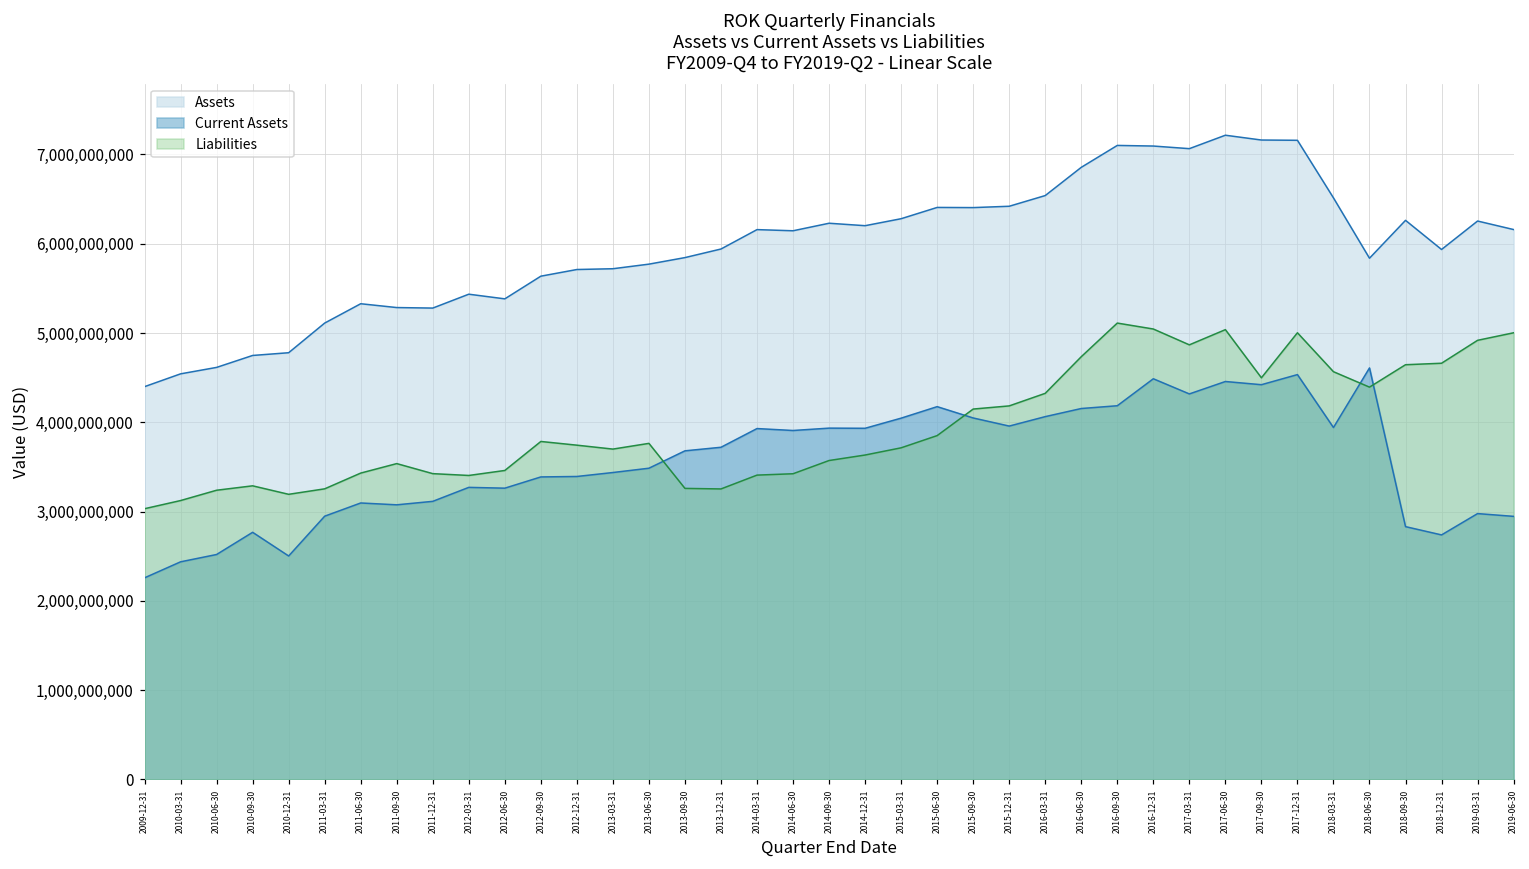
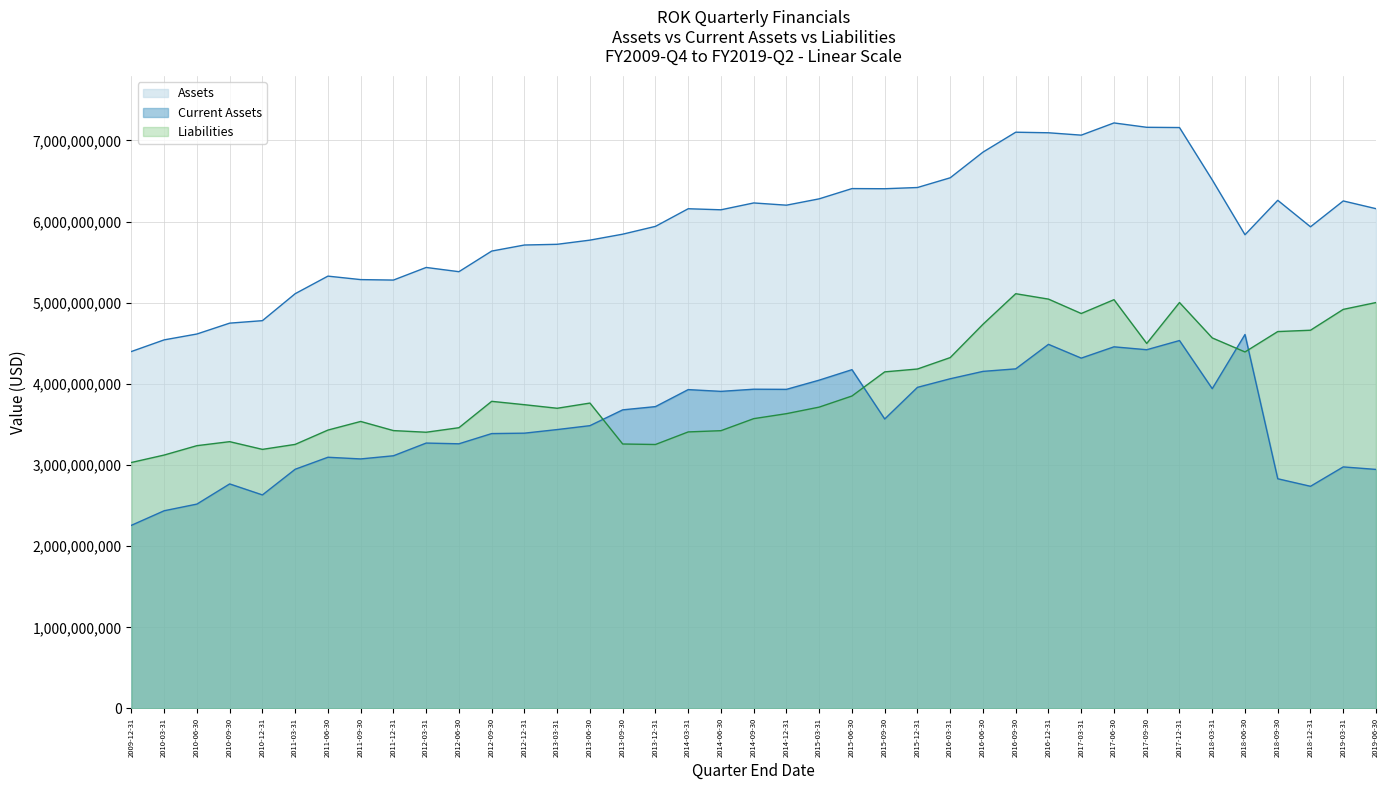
Current Assets, 2010-12-31: 2,500,000,000 -> 2,600,000,000
Current Assets, 2015-09-30: 4,000,000,000 -> 3,600,000,000
